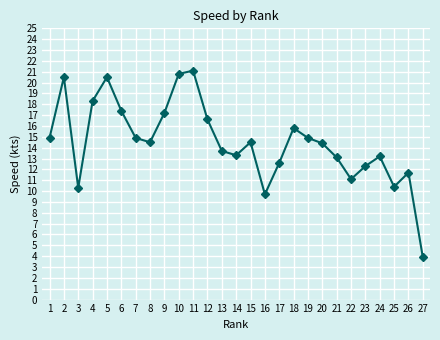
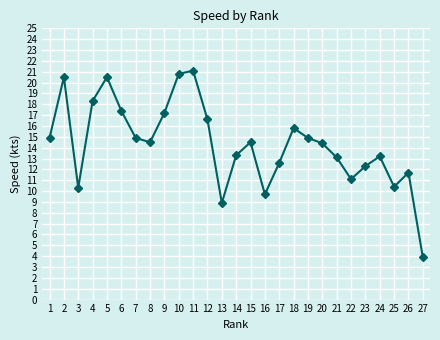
13: 13.7 -> 8.9
